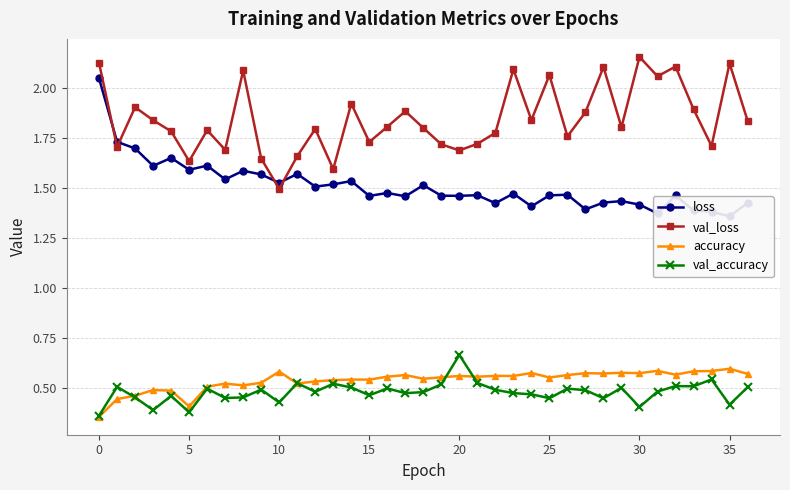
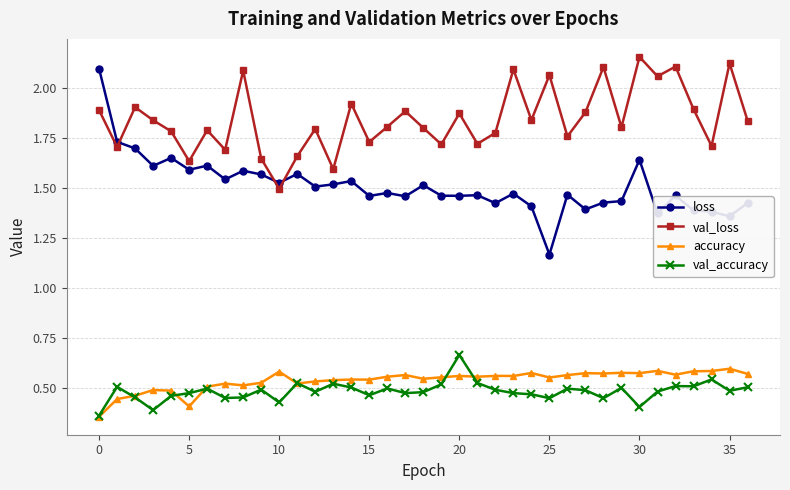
loss, 0: 2.05 -> 2.10
val_loss, 0: 2.13 -> 1.89
val_accuracy, 5: 0.38 -> 0.48
val_loss, 20: 1.69 -> 1.87
loss, 25: 1.46 -> 1.17
loss, 30: 1.42 -> 1.64
val_accuracy, 35: 0.42 -> 0.49
